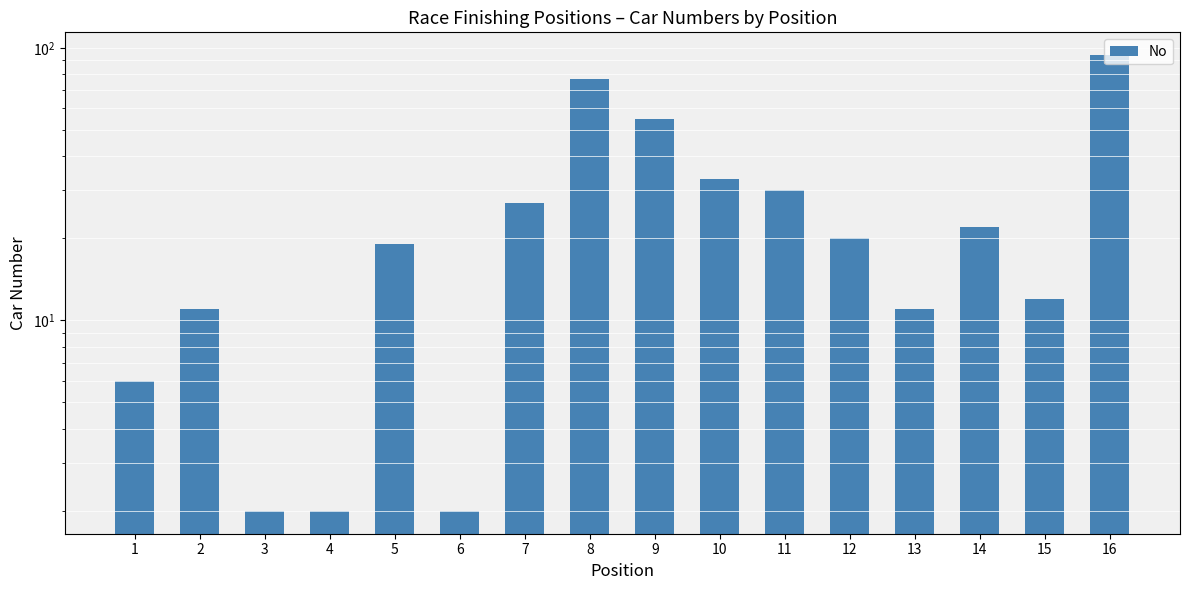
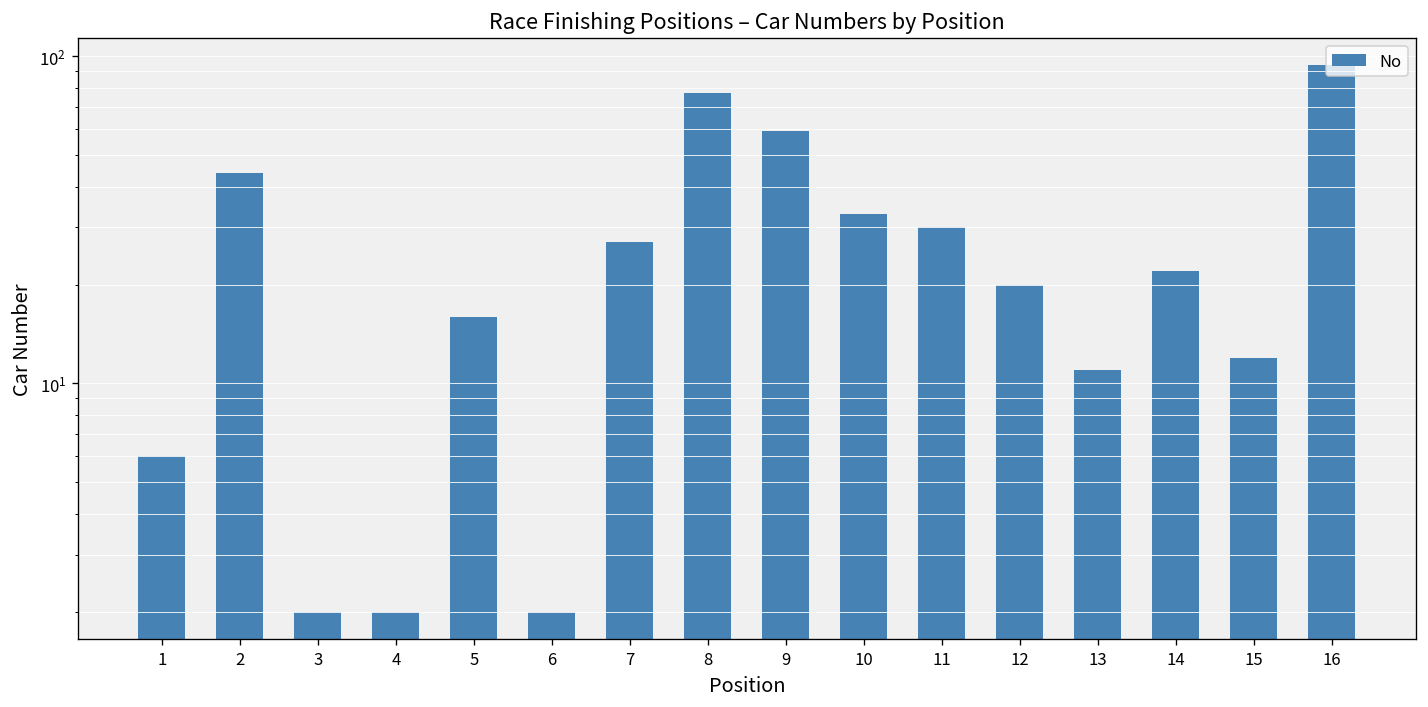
2: 11 -> 44
5: 19 -> 16
9: 55 -> 59
